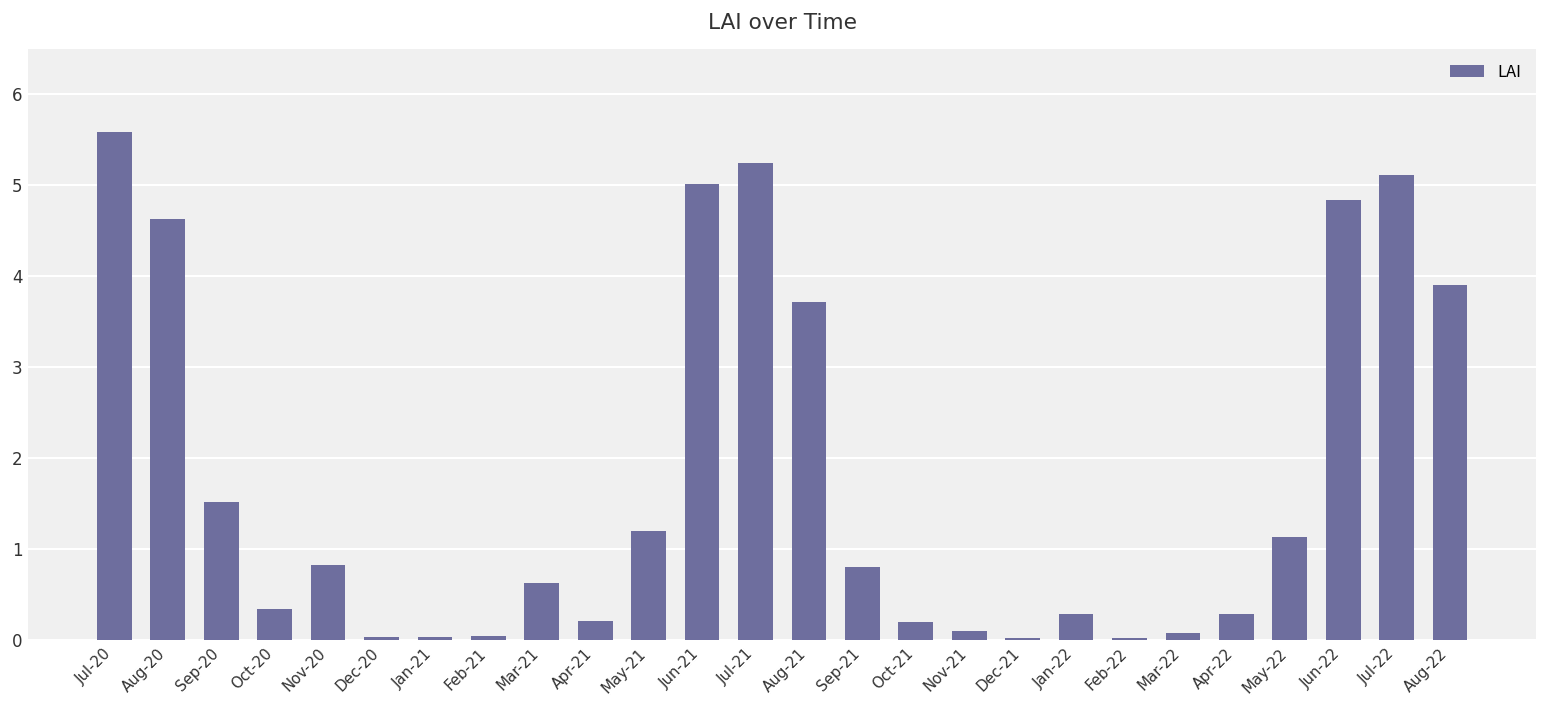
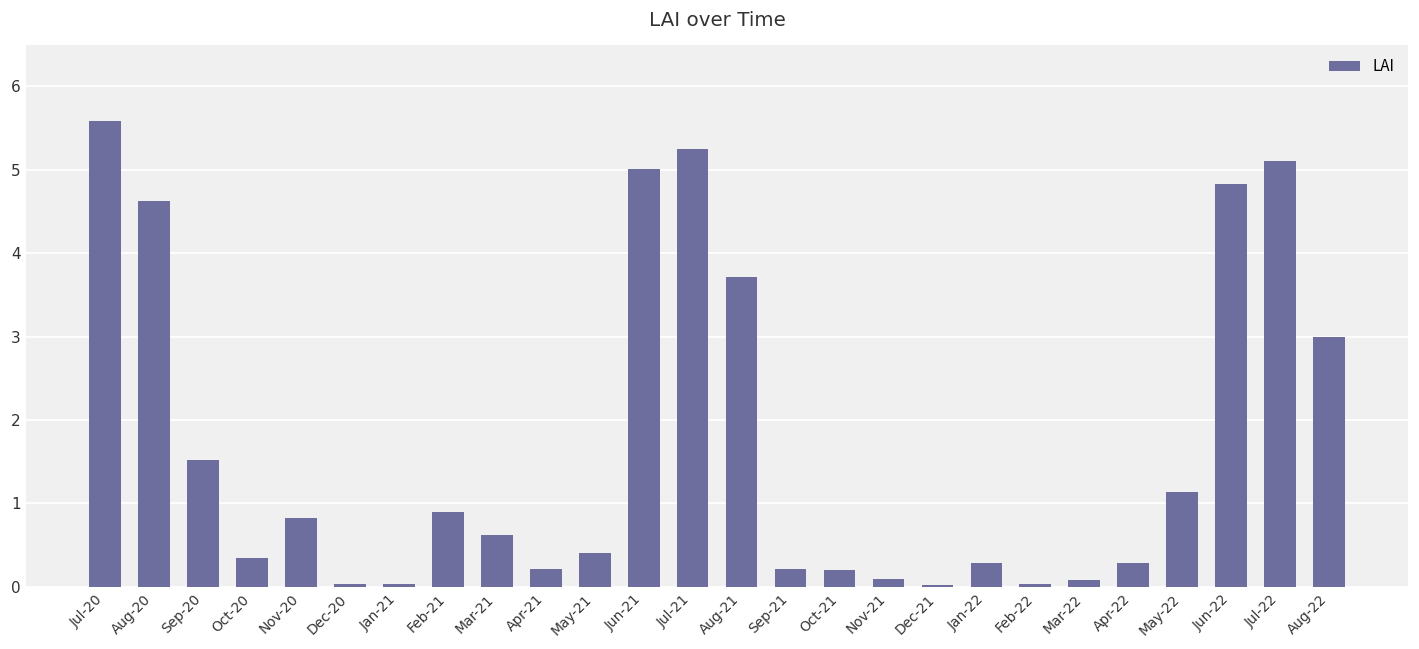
Feb-21: 0.0 -> 0.9
May-21: 1.2 -> 0.4
Sep-21: 0.8 -> 0.2
Aug-22: 3.9 -> 3.0
